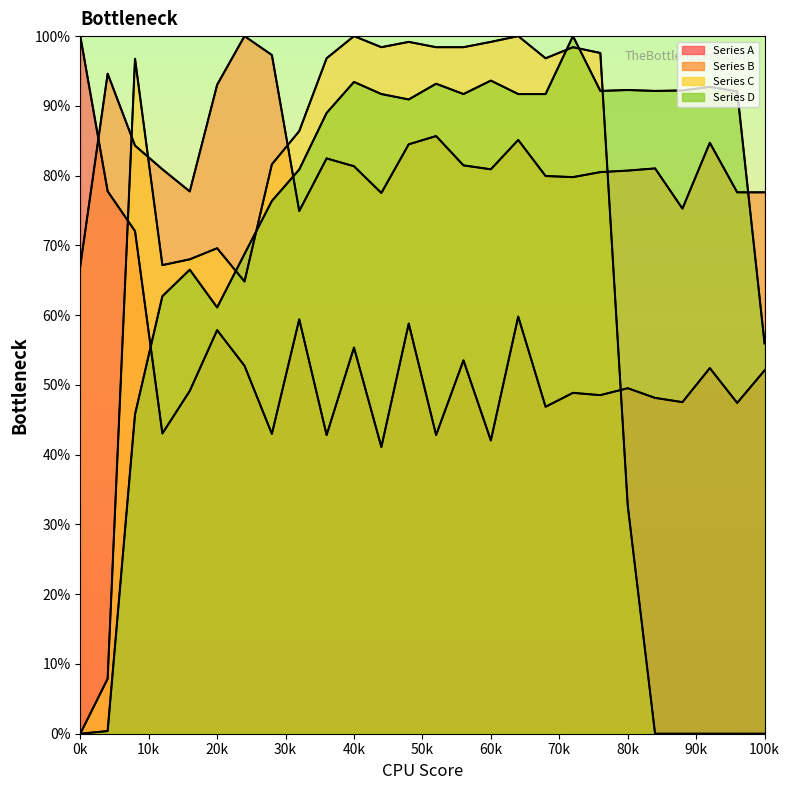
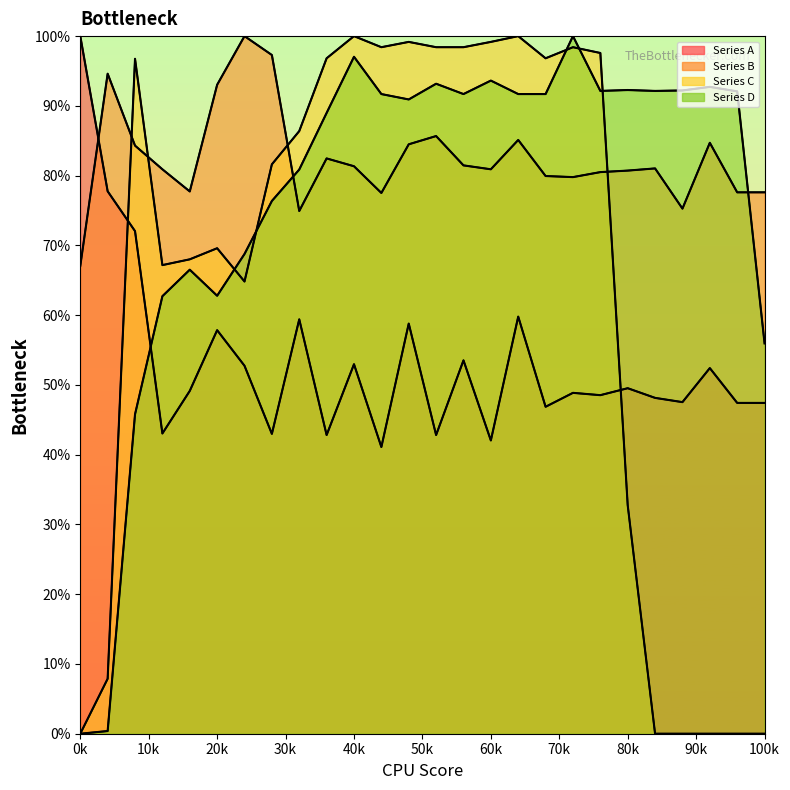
Series D, 20k: 61% -> 63%
Series A, 40k: 55% -> 53%
Series D, 40k: 93% -> 97%
Series A, 100k: 52% -> 47%
